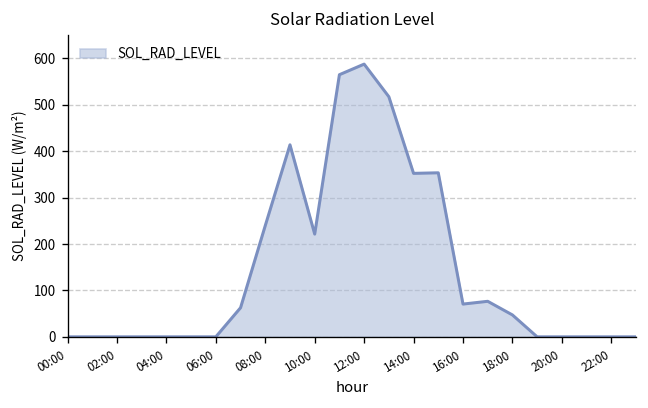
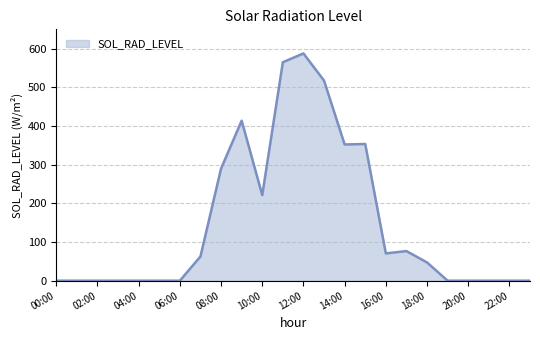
08:00: 240 -> 290
